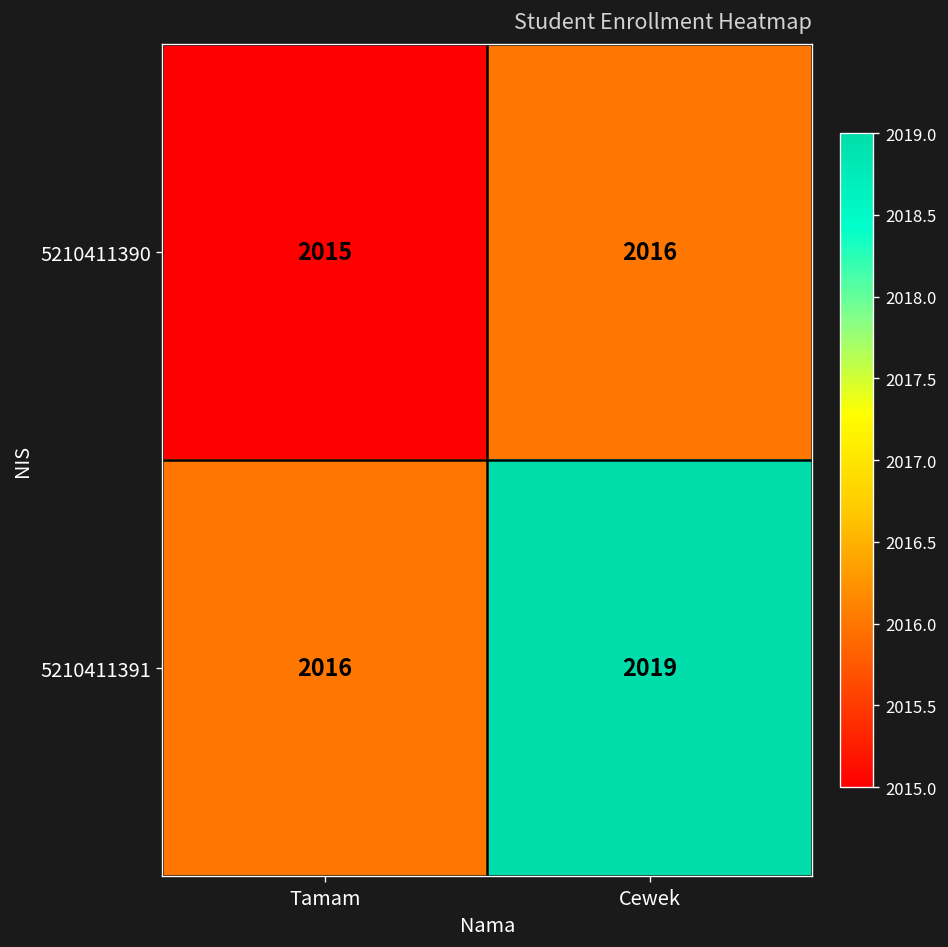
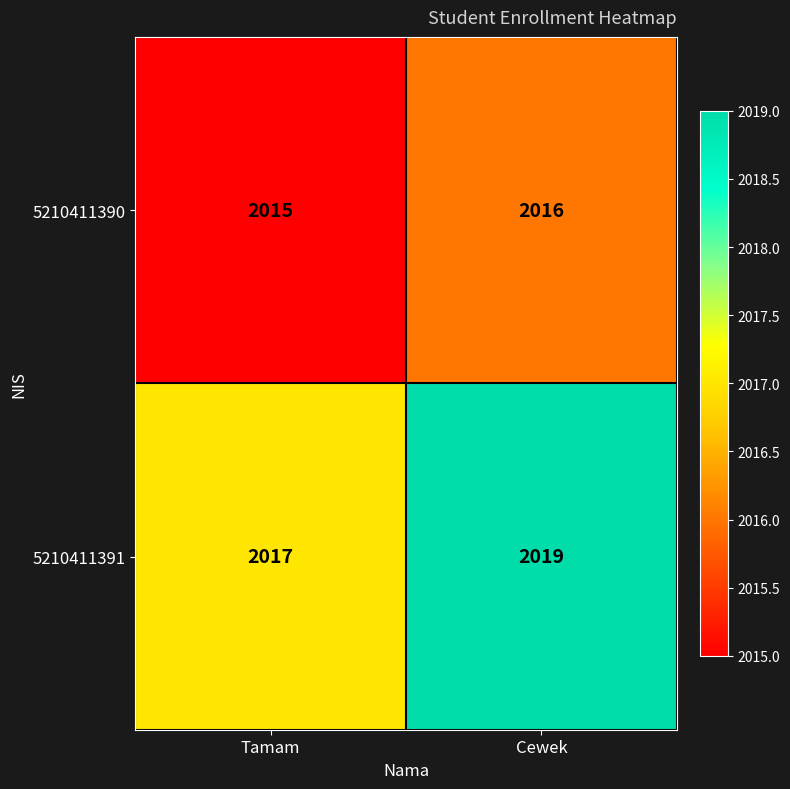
5210411391, Tamam: 2016 -> 2017
